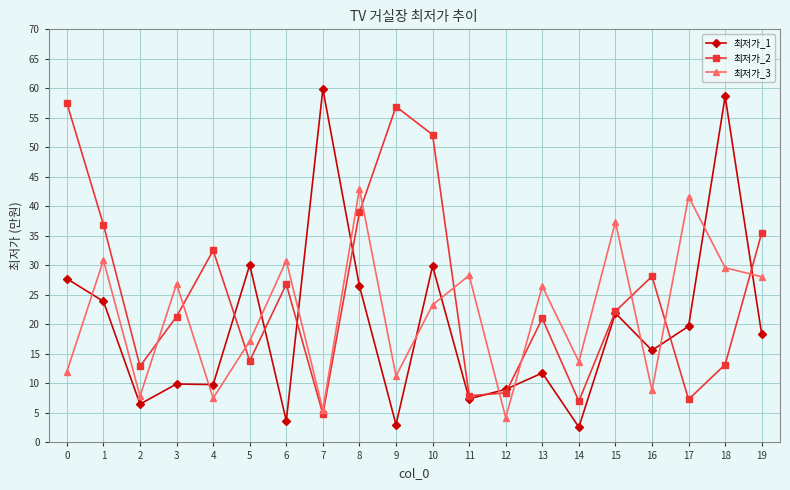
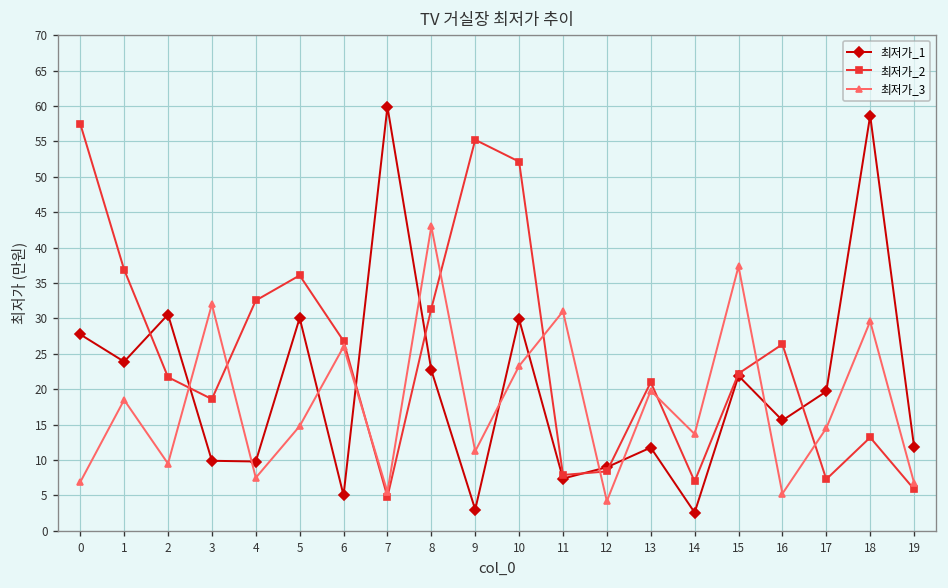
최저가_3, 0: 12 -> 7
최저가_3, 1: 31 -> 19
최저가_1, 2: 6 -> 31
최저가_2, 2: 13 -> 22
최저가_3, 2: 8 -> 10
최저가_2, 3: 21 -> 19
최저가_3, 3: 27 -> 32
최저가_2, 5: 14 -> 36
최저가_3, 5: 17 -> 15
최저가_1, 6: 4 -> 5
최저가_3, 6: 31 -> 26
최저가_1, 8: 26 -> 23
최저가_2, 8: 39 -> 31
최저가_2, 9: 57 -> 55
최저가_3, 11: 28 -> 31
최저가_3, 13: 26 -> 20
최저가_2, 16: 28 -> 26
최저가_3, 16: 9 -> 5
최저가_3, 17: 42 -> 15
최저가_1, 19: 18 -> 12
최저가_2, 19: 35 -> 6
최저가_3, 19: 28 -> 7
